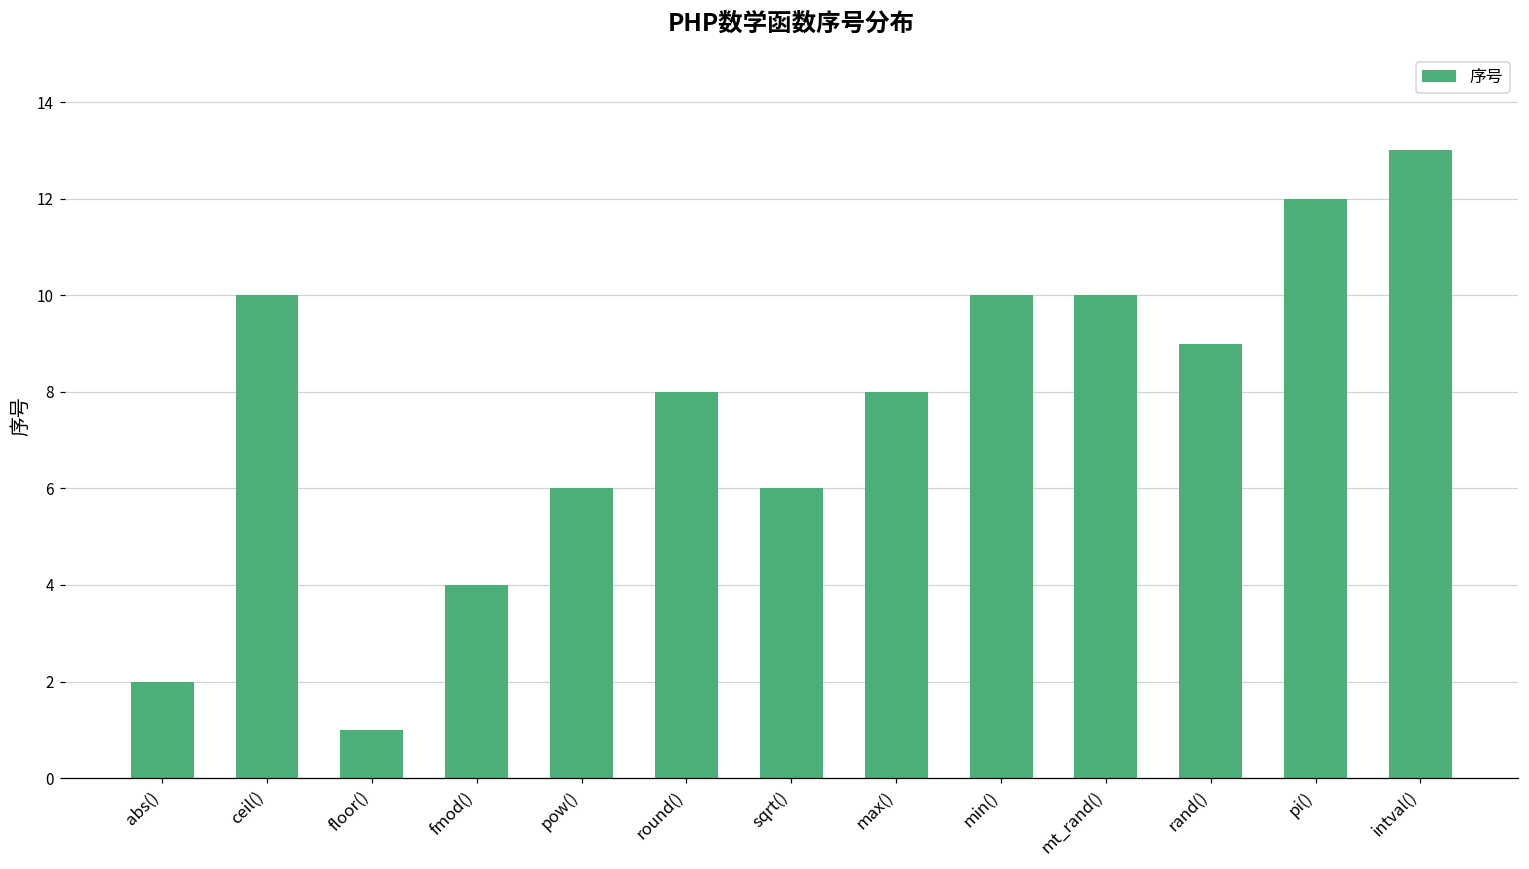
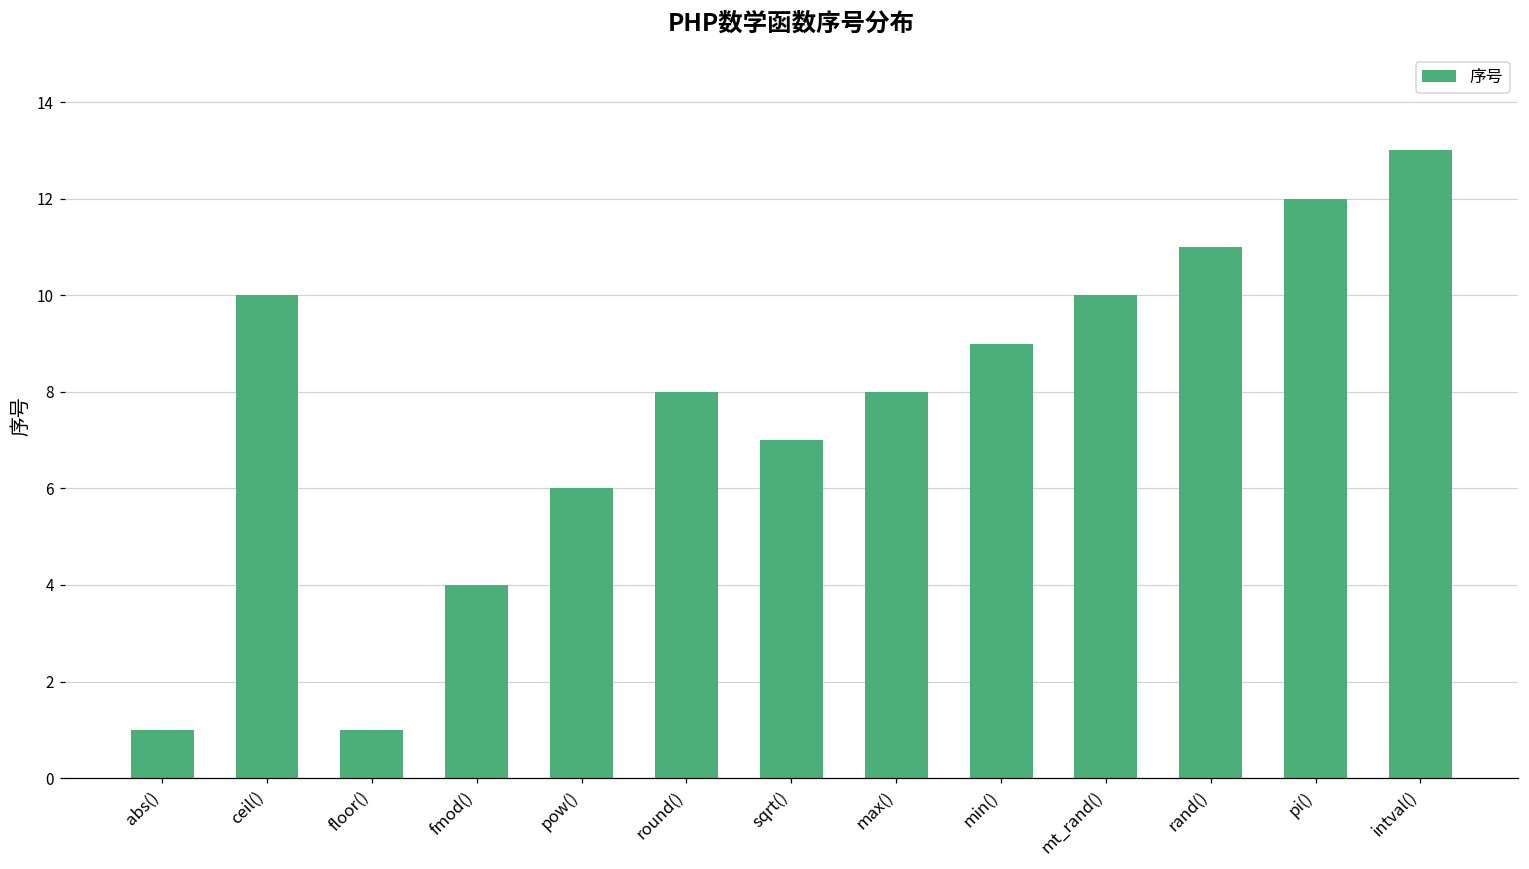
abs(): 2 -> 1
sqrt(): 6 -> 7
min(): 10 -> 9
rand(): 9 -> 11
